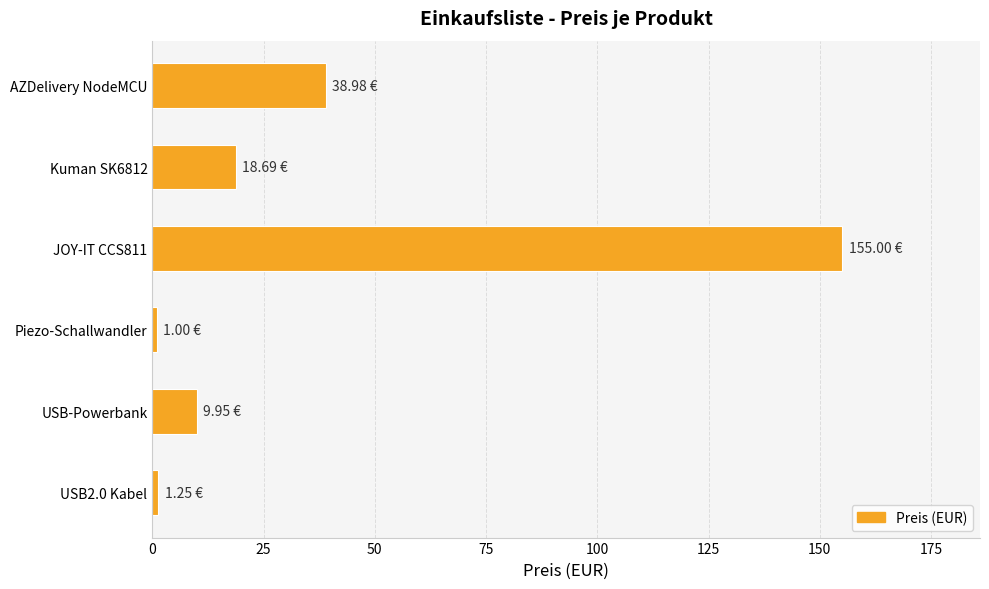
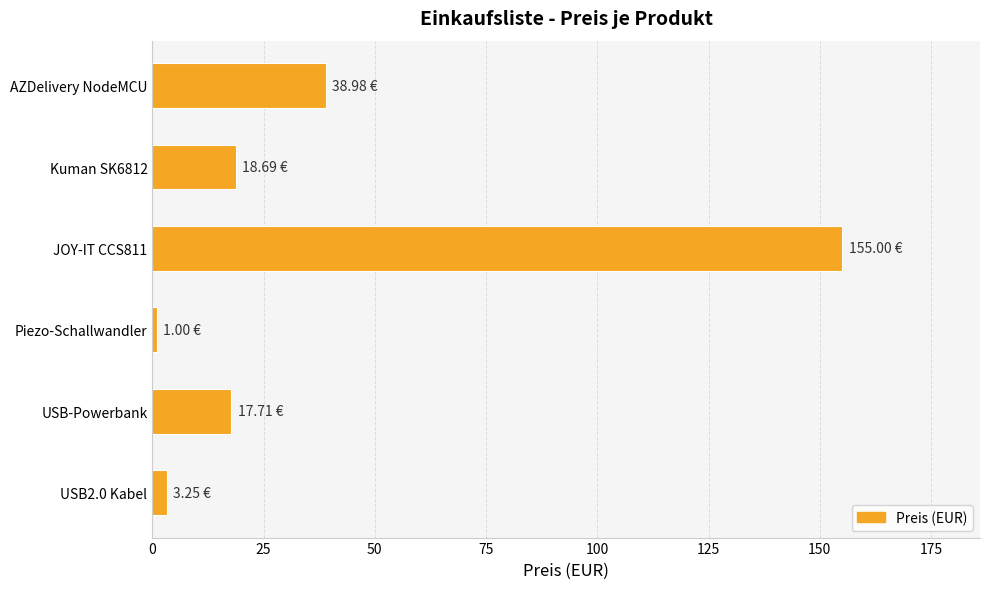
USB-Powerbank: 9.95 -> 17.71
USB2.0 Kabel: 1.25 -> 3.25
